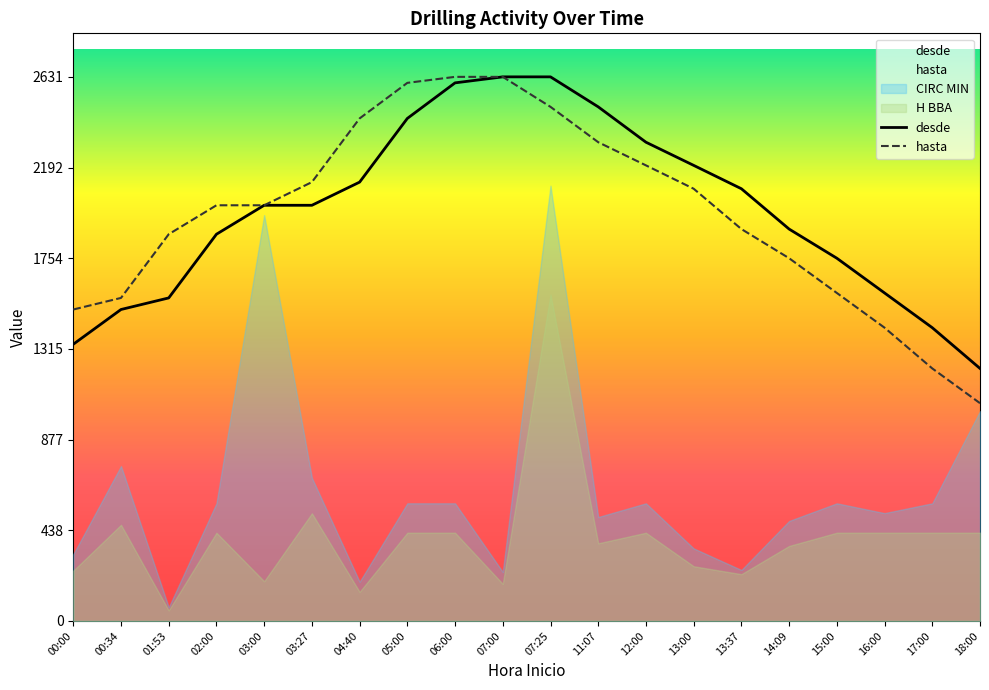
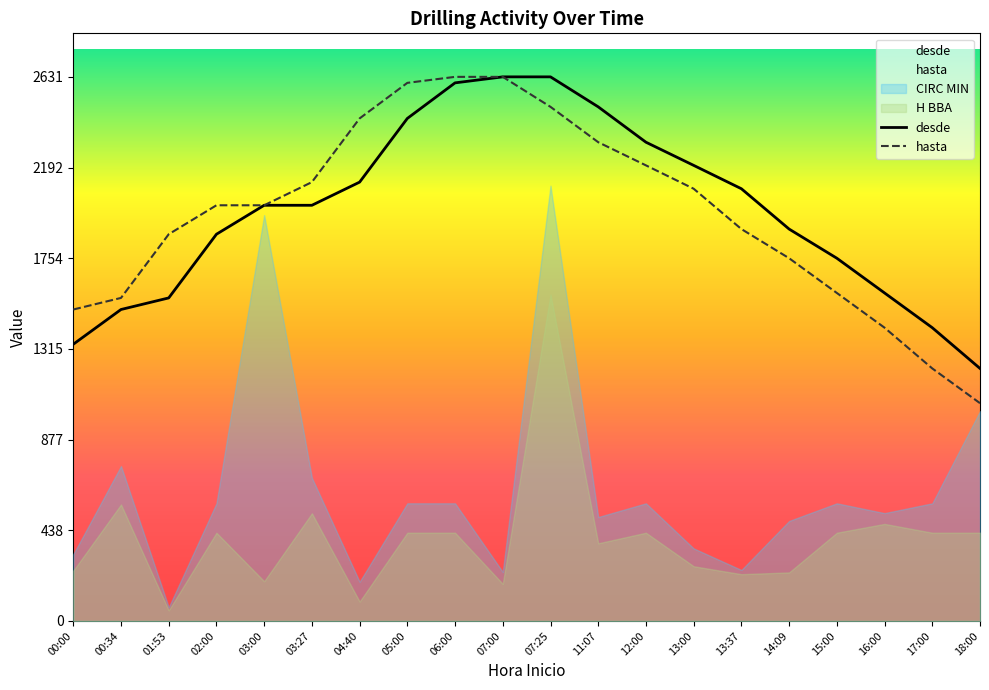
H BBA, 00:34: 470 -> 560
H BBA, 04:40: 140 -> 90
H BBA, 14:09: 360 -> 230
H BBA, 16:00: 430 -> 470
